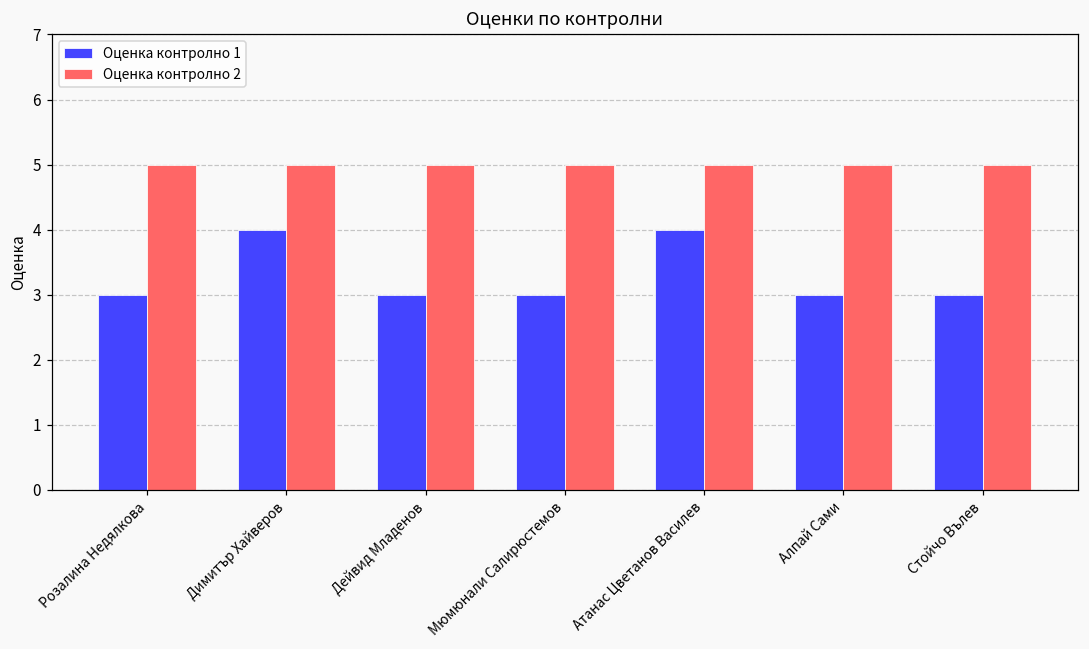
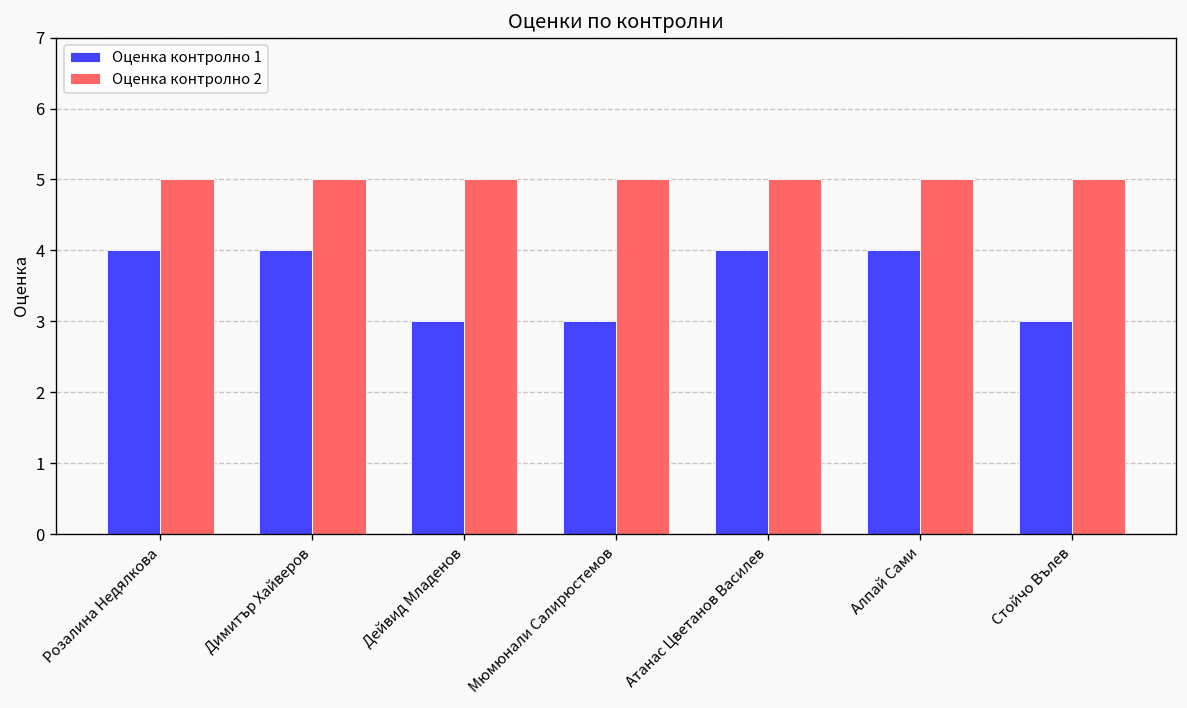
Оценка контролно 1, Розалина Недялкова: 3 -> 4
Оценка контролно 1, Алпай Сами: 3 -> 4
